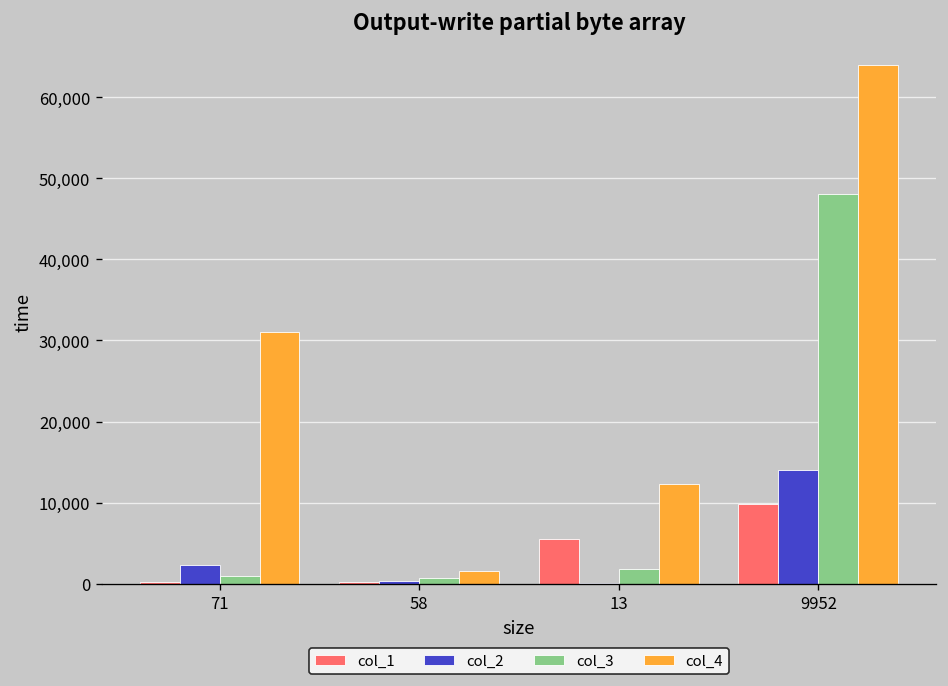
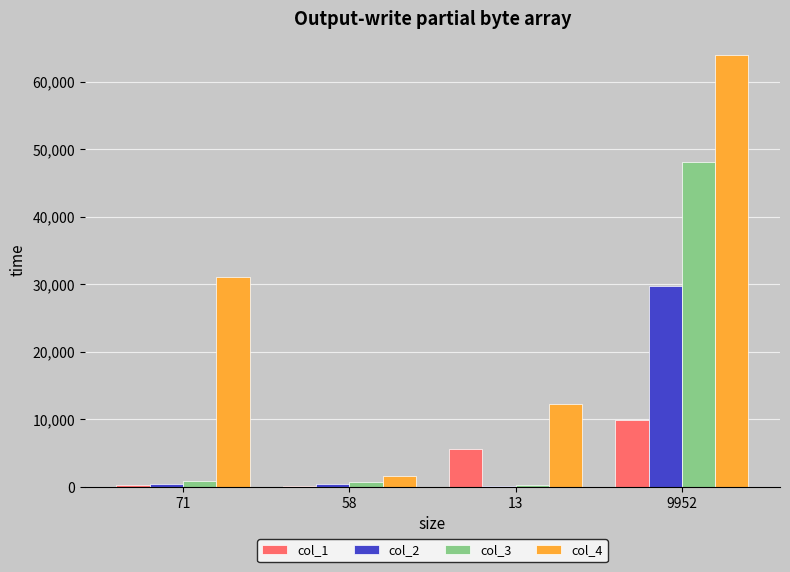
col_2, 71: 2,000 -> 0
col_3, 13: 2,000 -> 0
col_2, 9952: 14,000 -> 30,000
